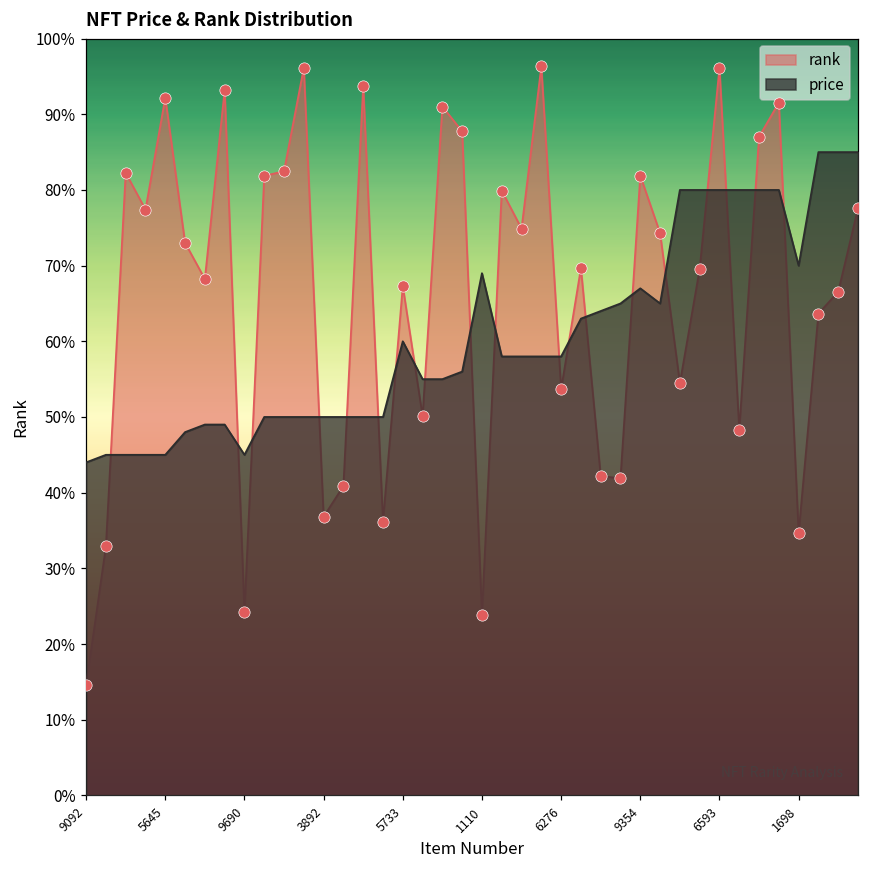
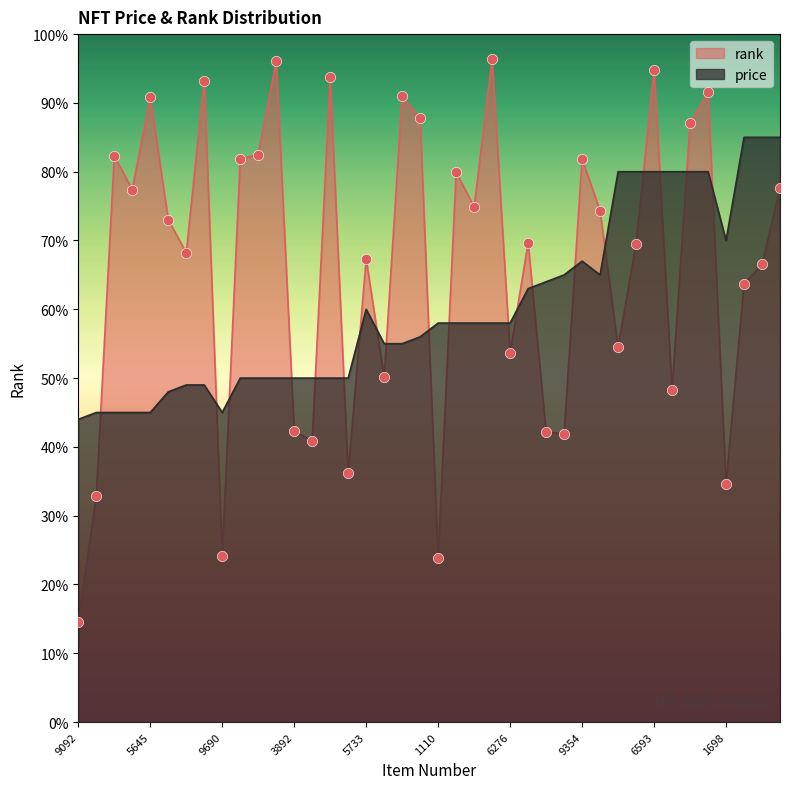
rank, 5645: 92% -> 91%
rank, 3892: 37% -> 42%
price, 1110: 69% -> 58%
rank, 6593: 96% -> 95%
